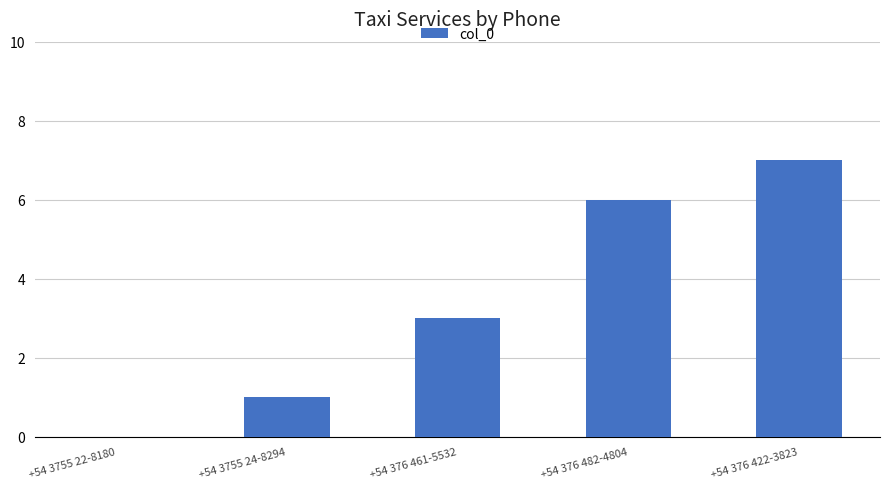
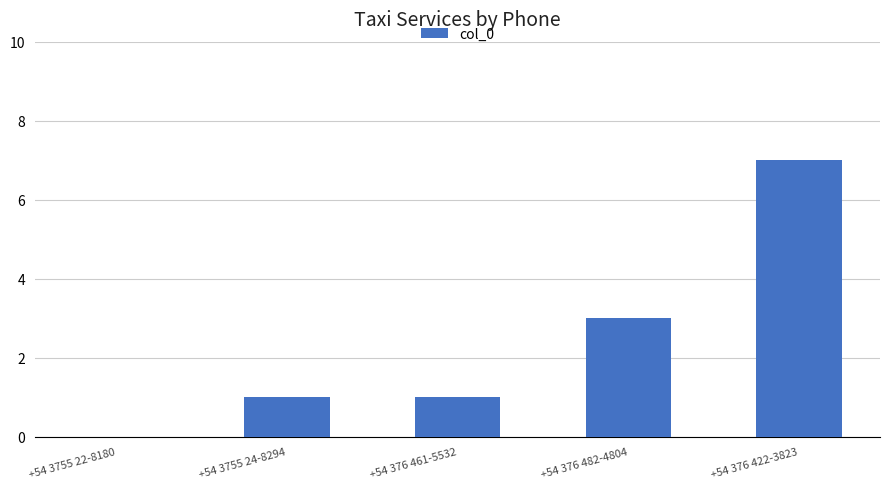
+54 376 461-5532: 3 -> 1
+54 376 482-4804: 6 -> 3
